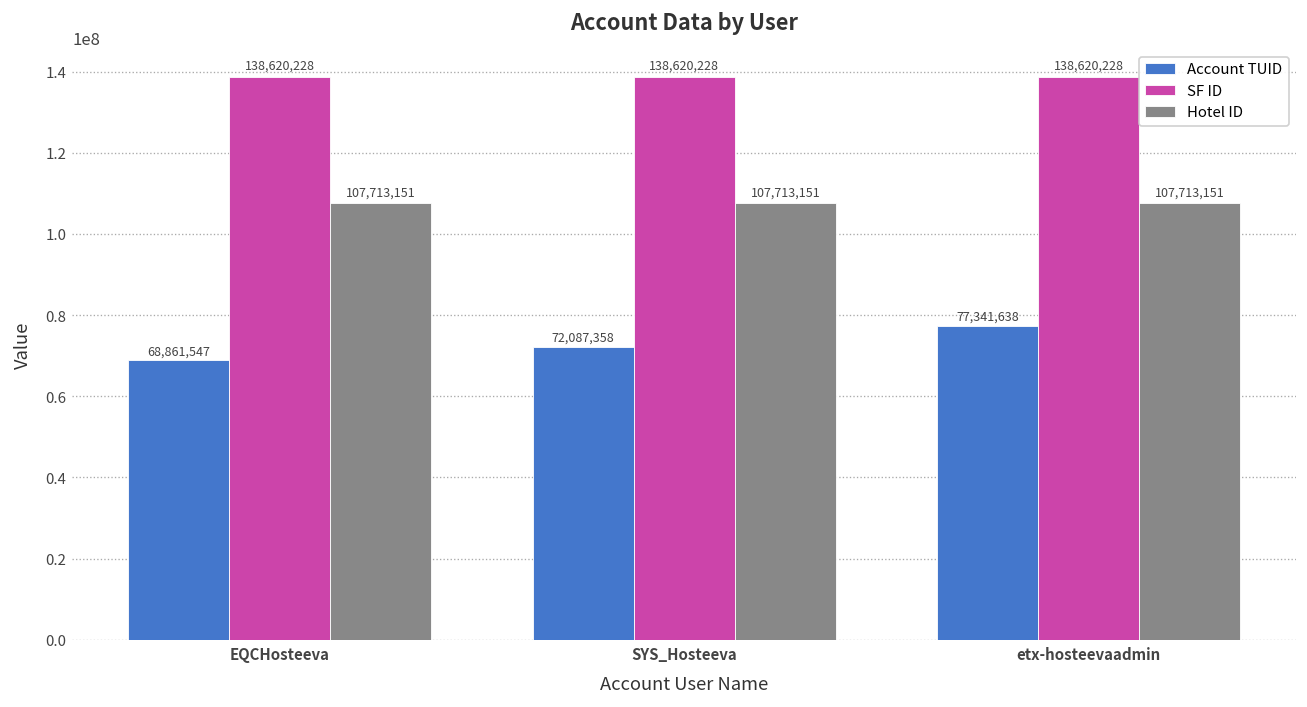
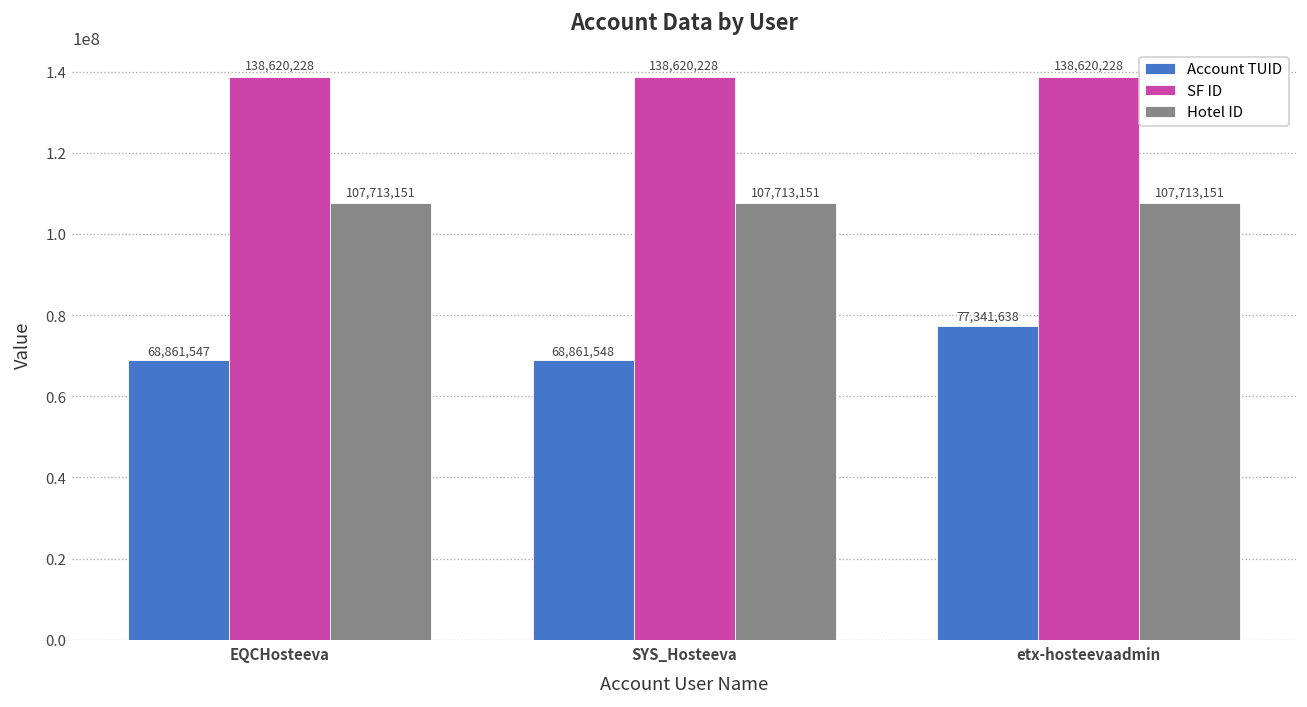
Account TUID, SYS_Hosteeva: 72,087,358 -> 68,861,548
